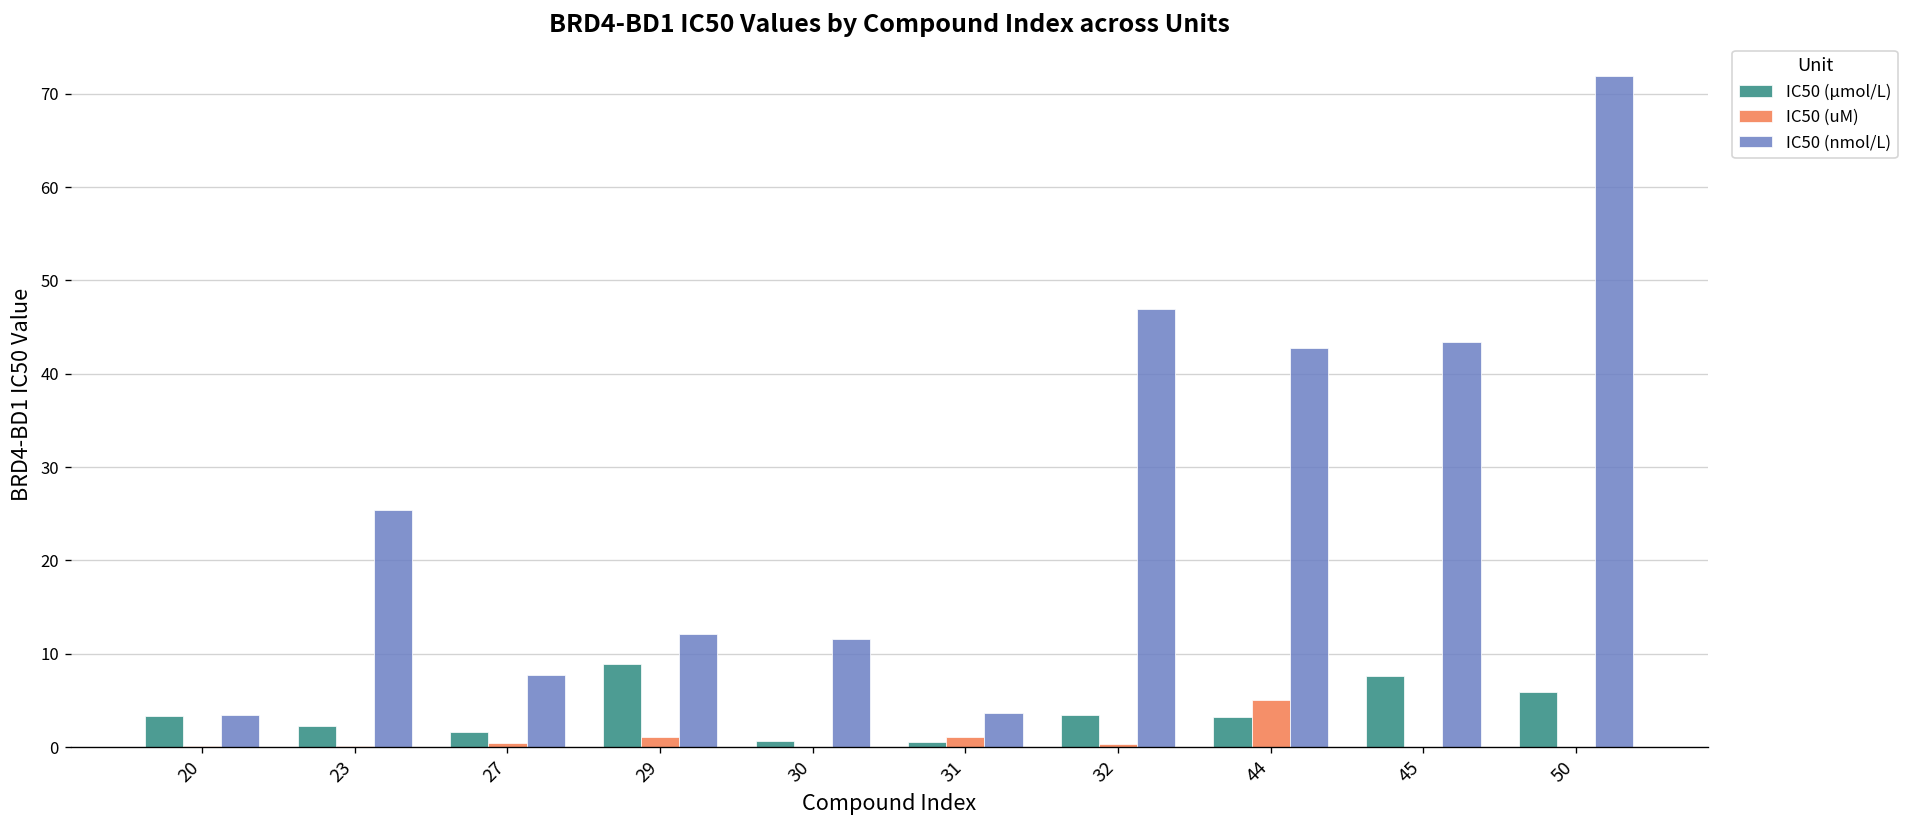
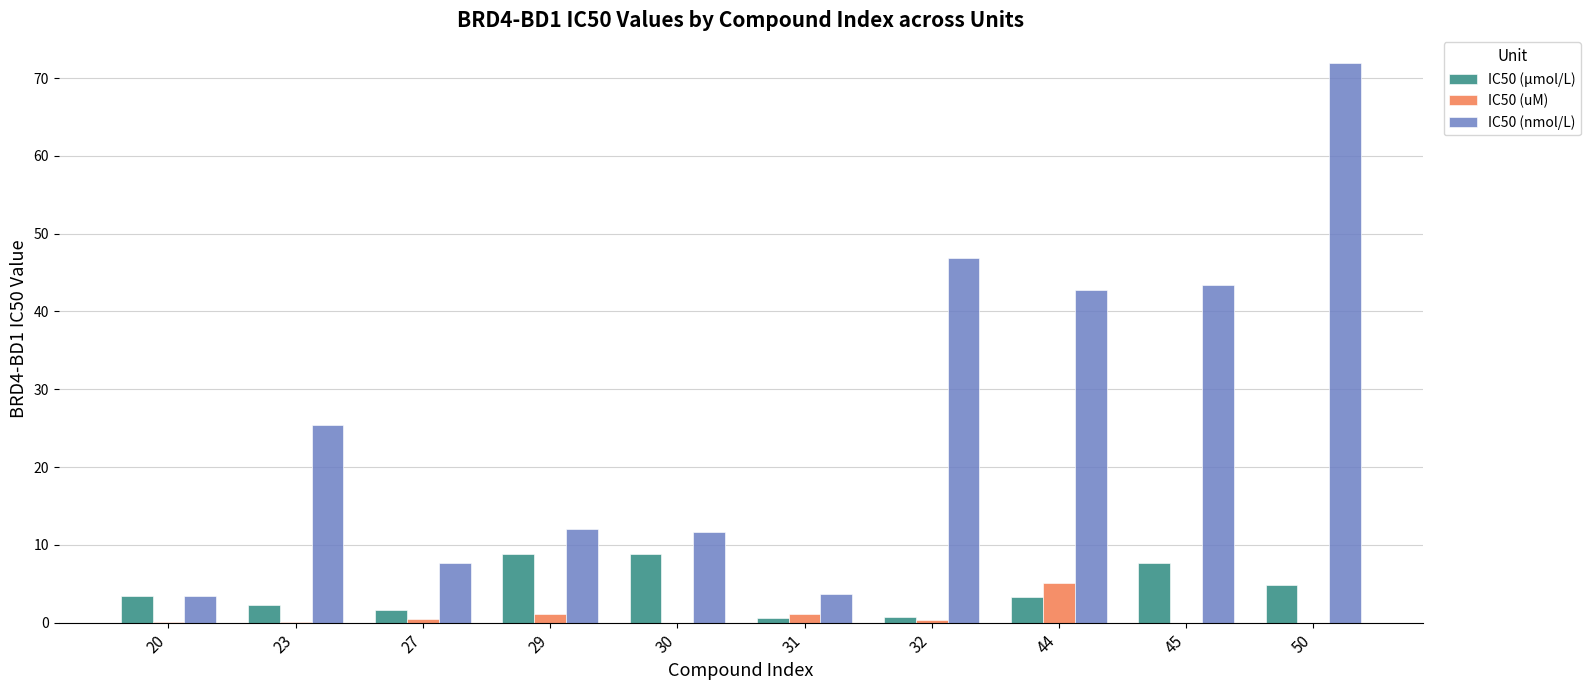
IC50 (μmol/L), 30: 1 -> 9
IC50 (μmol/L), 32: 3 -> 1
IC50 (μmol/L), 50: 6 -> 5
